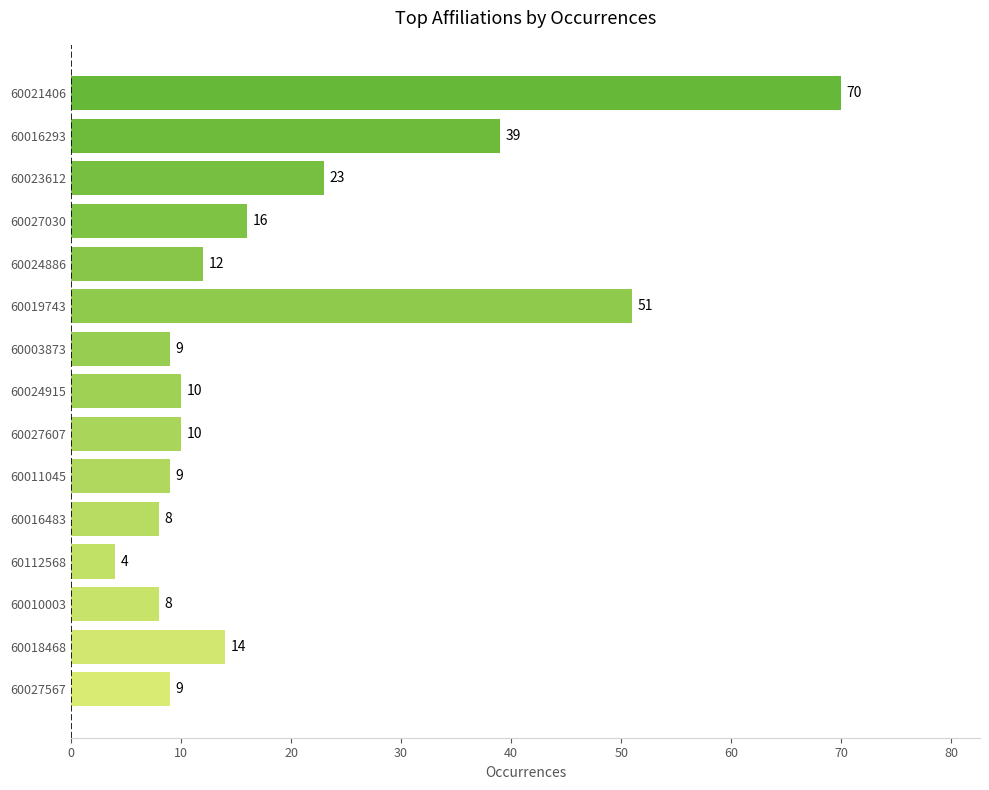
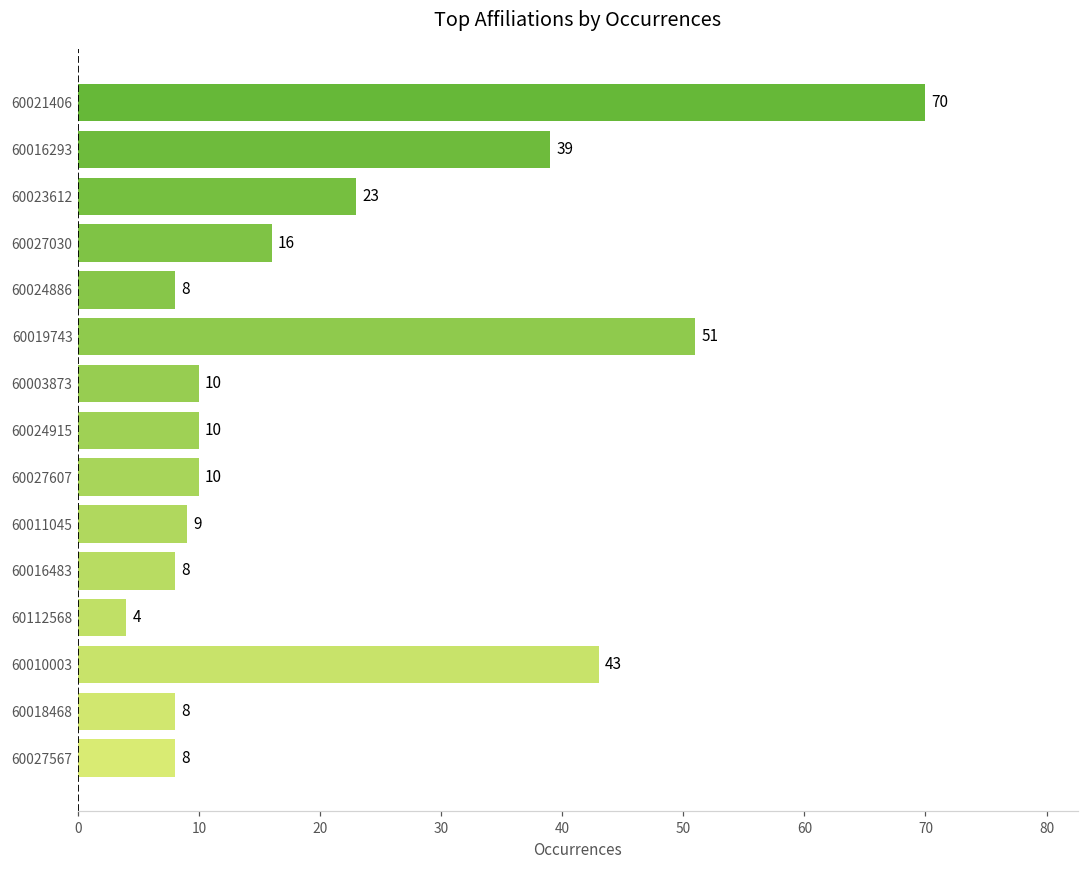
60024886: 12 -> 8
60003873: 9 -> 10
60010003: 8 -> 43
60018468: 14 -> 8
60027567: 9 -> 8
